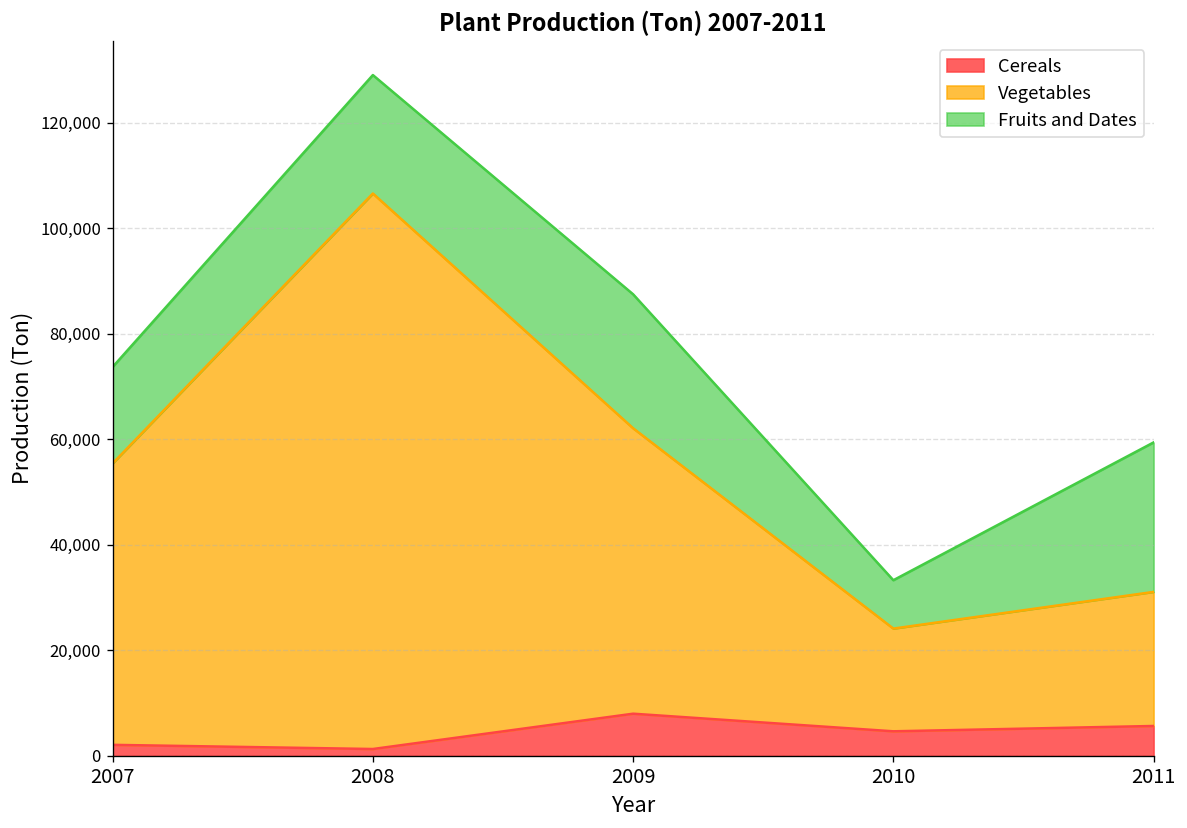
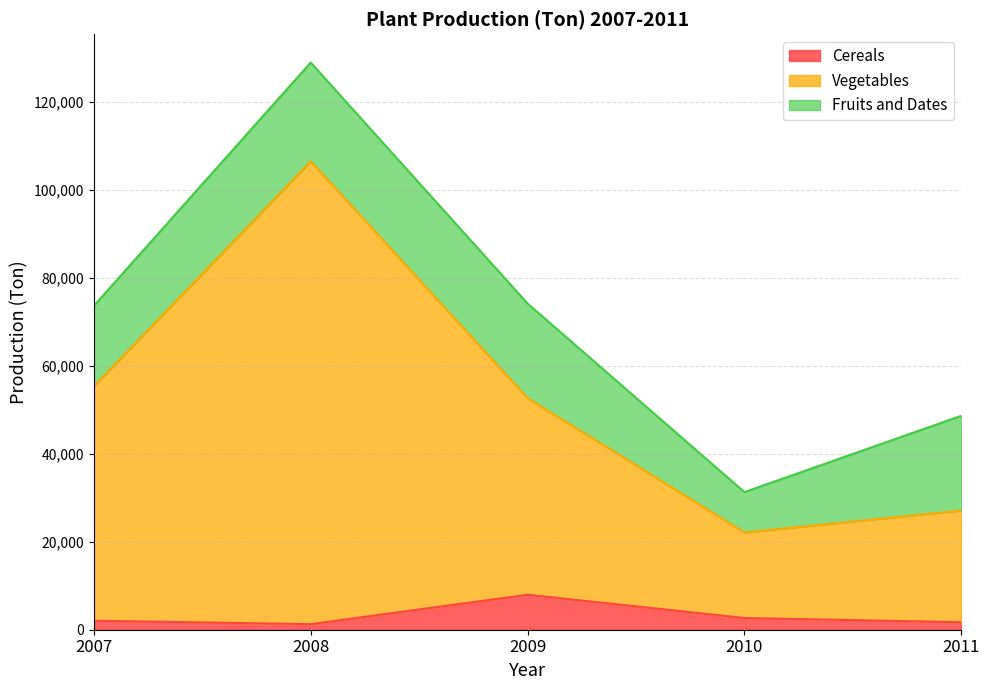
Vegetables, 2009: 54,000 -> 45,000
Fruits and Dates, 2009: 25,000 -> 21,000
Cereals, 2010: 5,000 -> 3,000
Cereals, 2011: 6,000 -> 2,000
Fruits and Dates, 2011: 28,000 -> 22,000
